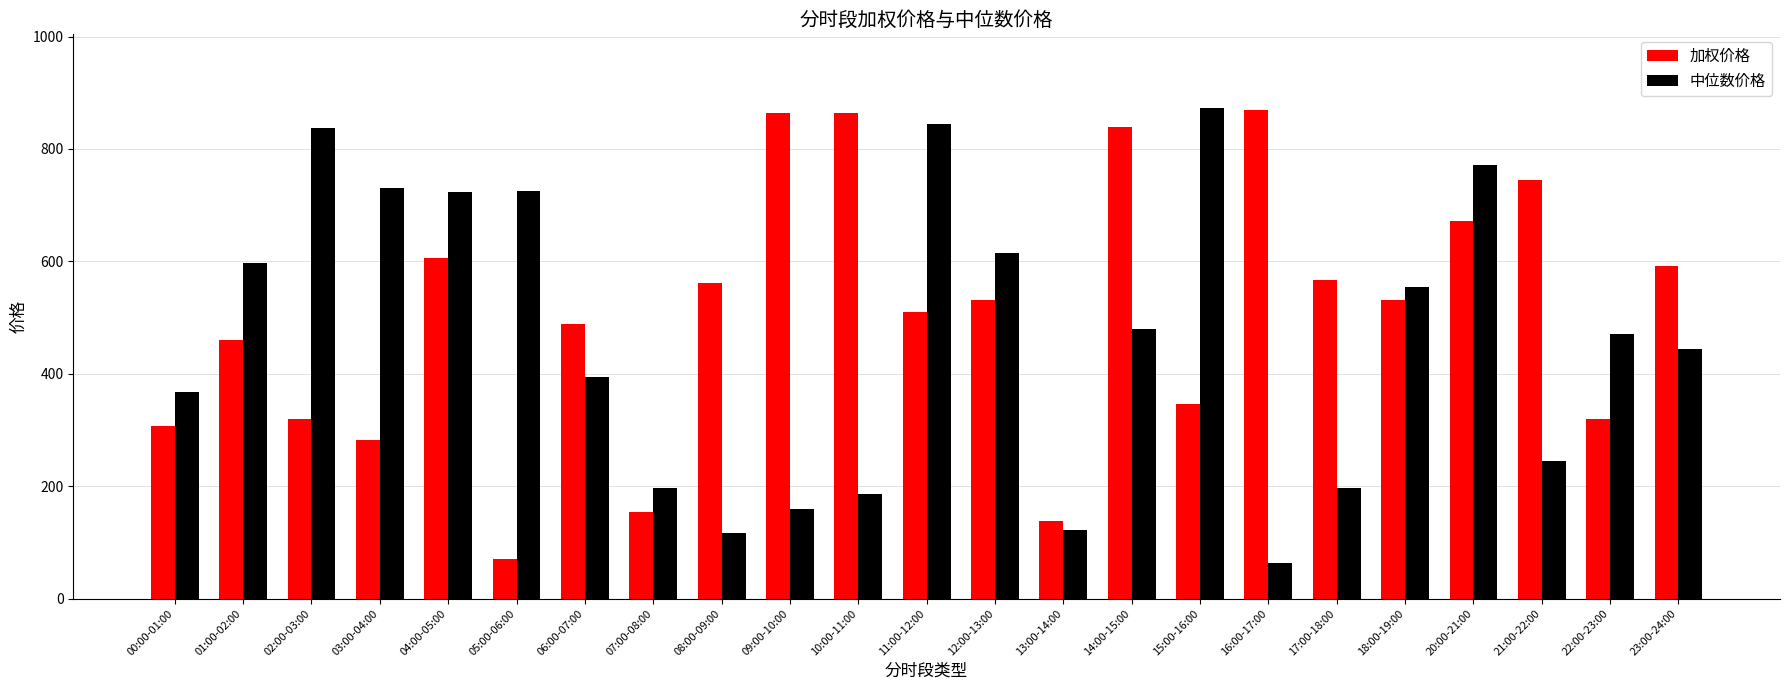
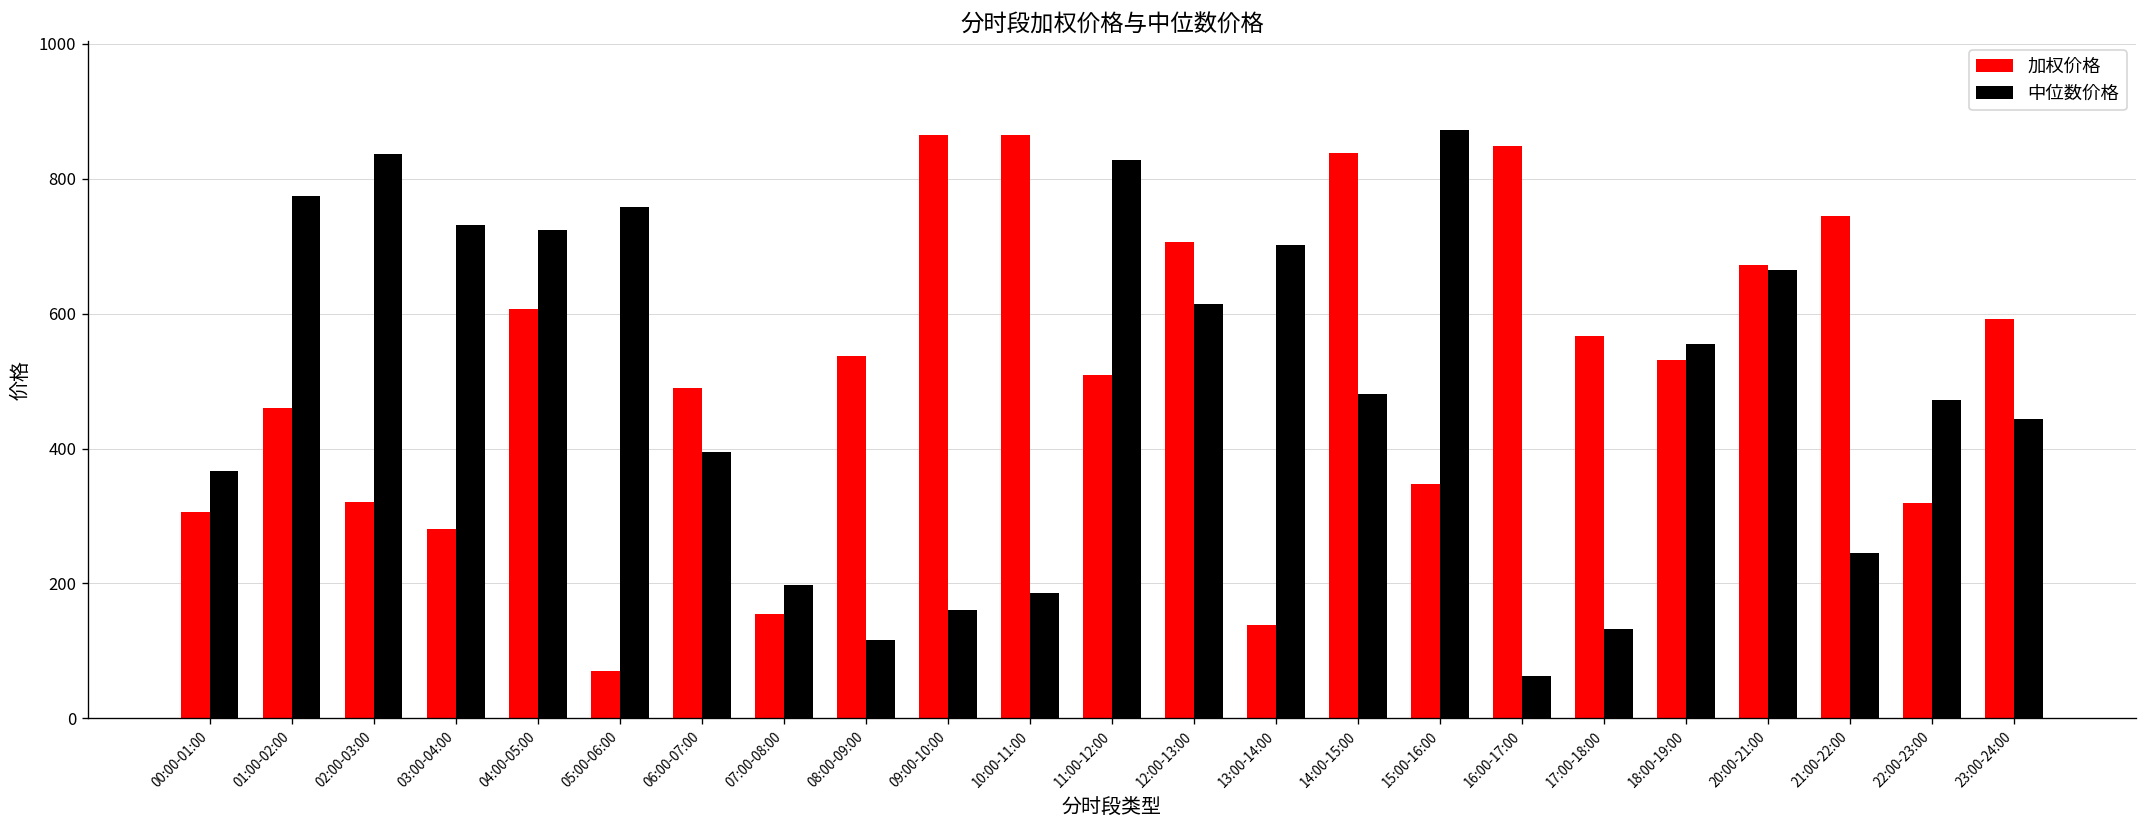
中位数价格, 01:00-02:00: 600 -> 780
中位数价格, 05:00-06:00: 720 -> 760
加权价格, 08:00-09:00: 560 -> 540
中位数价格, 11:00-12:00: 850 -> 830
加权价格, 12:00-13:00: 530 -> 710
中位数价格, 13:00-14:00: 120 -> 700
加权价格, 16:00-17:00: 870 -> 850
中位数价格, 17:00-18:00: 200 -> 130
中位数价格, 20:00-21:00: 770 -> 660
